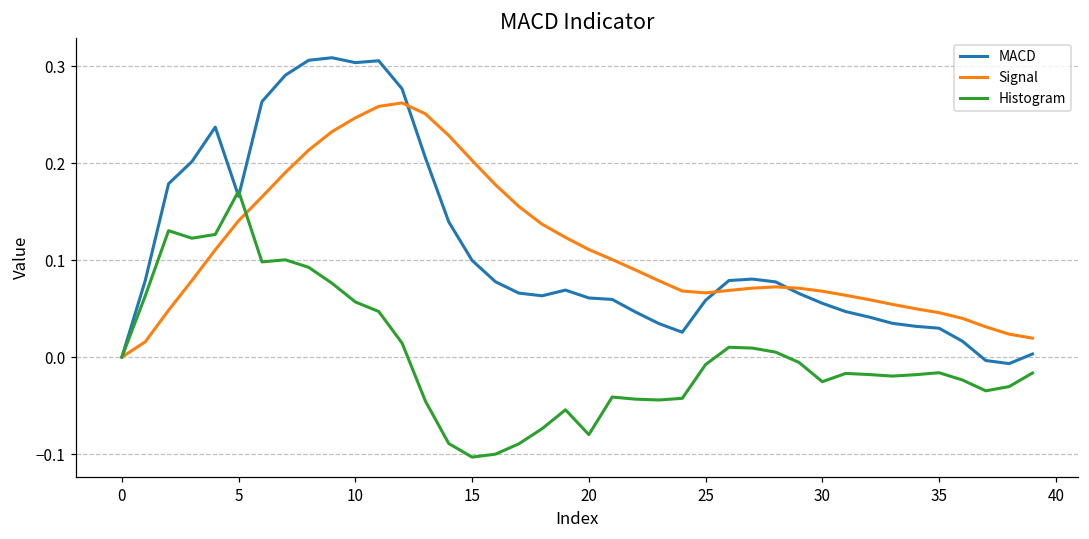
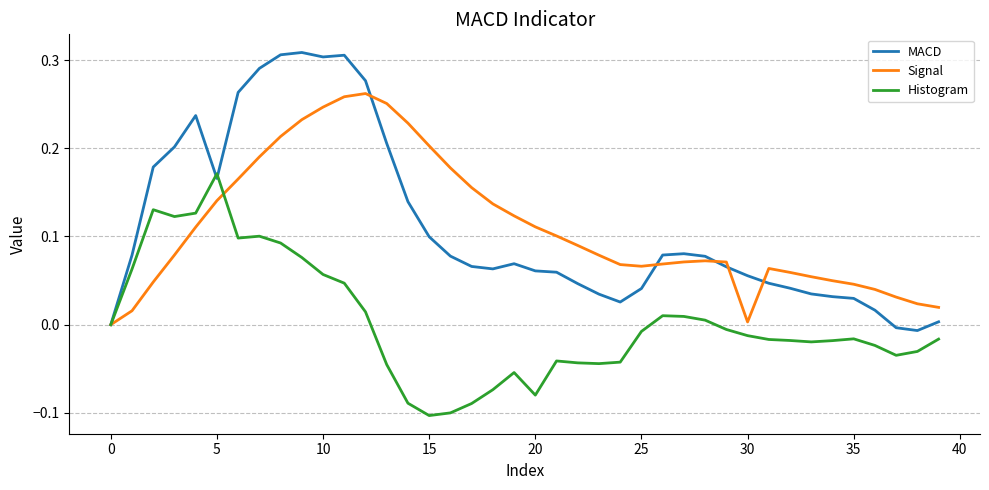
MACD, 25: 0.06 -> 0.04
Signal, 30: 0.07 -> 0.00
Histogram, 30: -0.03 -> -0.01
